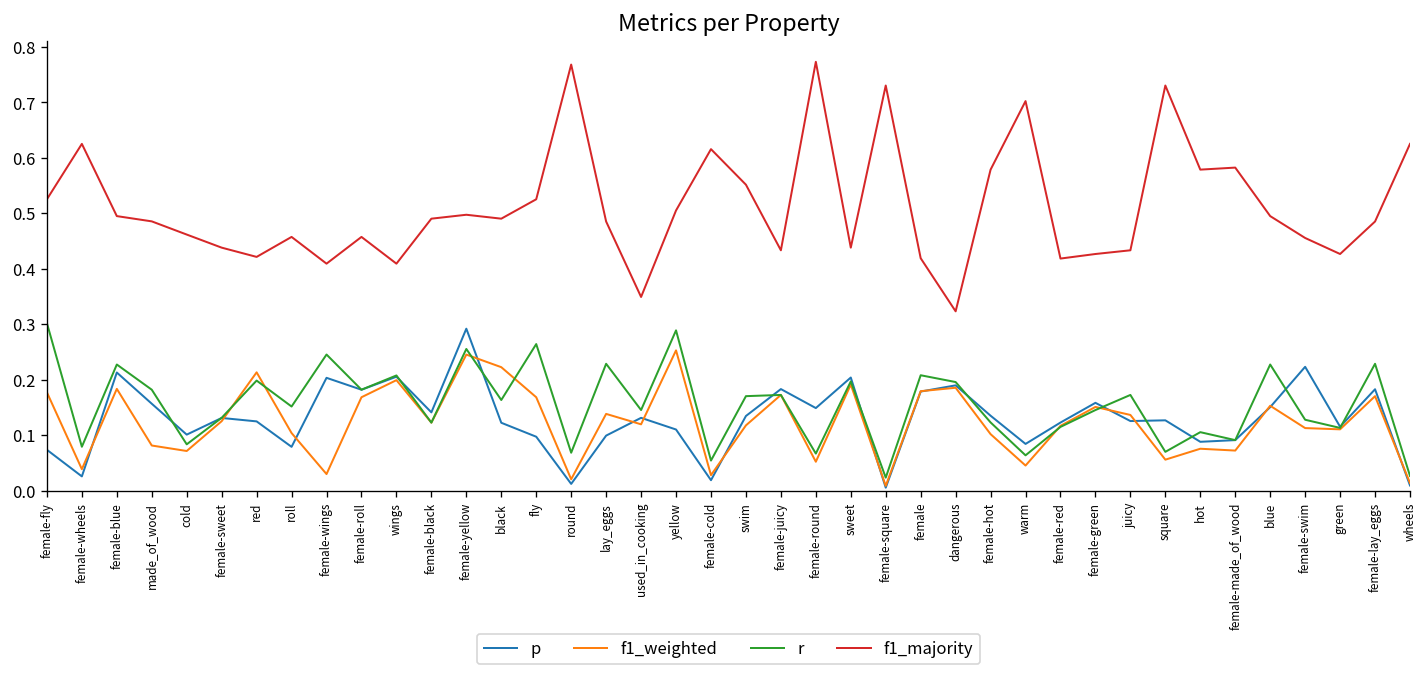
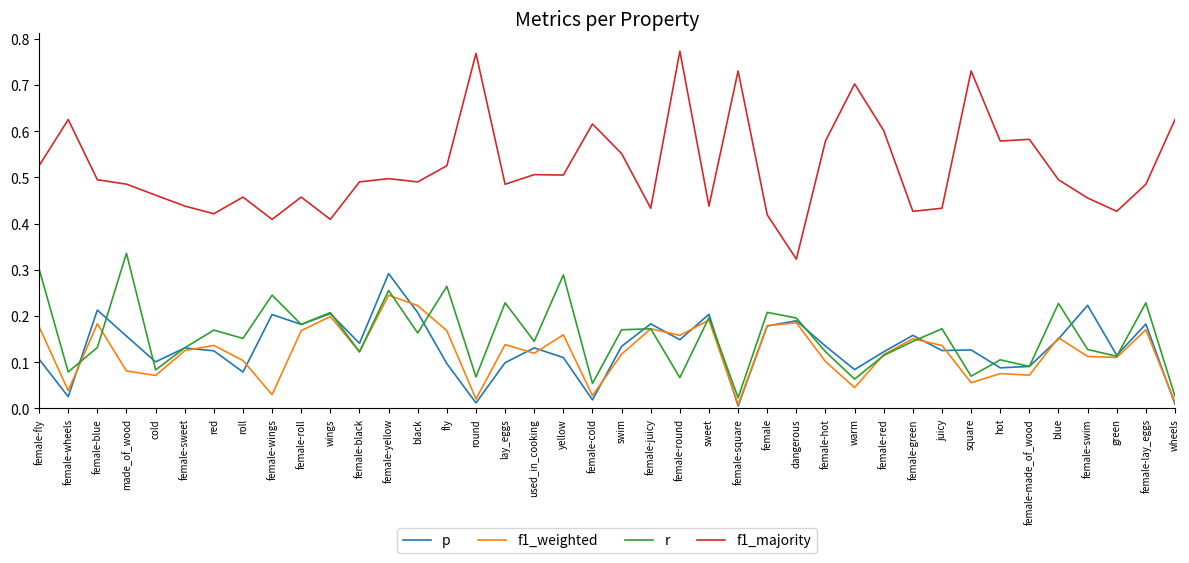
p, female-fly: 0.07 -> 0.11
r, female-blue: 0.23 -> 0.13
r, made_of_wood: 0.18 -> 0.34
f1_weighted, red: 0.21 -> 0.14
r, red: 0.20 -> 0.17
p, black: 0.12 -> 0.21
f1_majority, used_in_cooking: 0.35 -> 0.51
f1_weighted, yellow: 0.25 -> 0.16
f1_weighted, female-round: 0.05 -> 0.16
f1_majority, female-red: 0.42 -> 0.60
